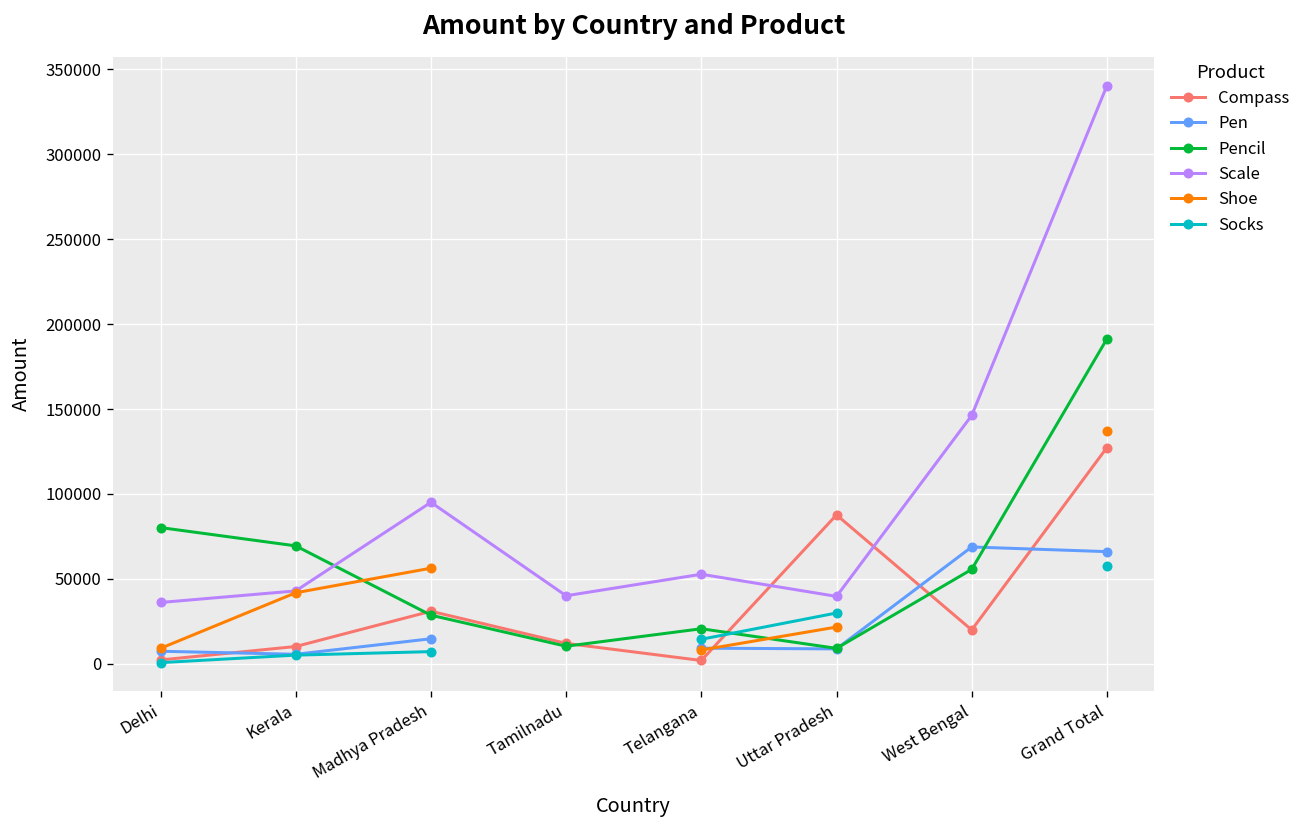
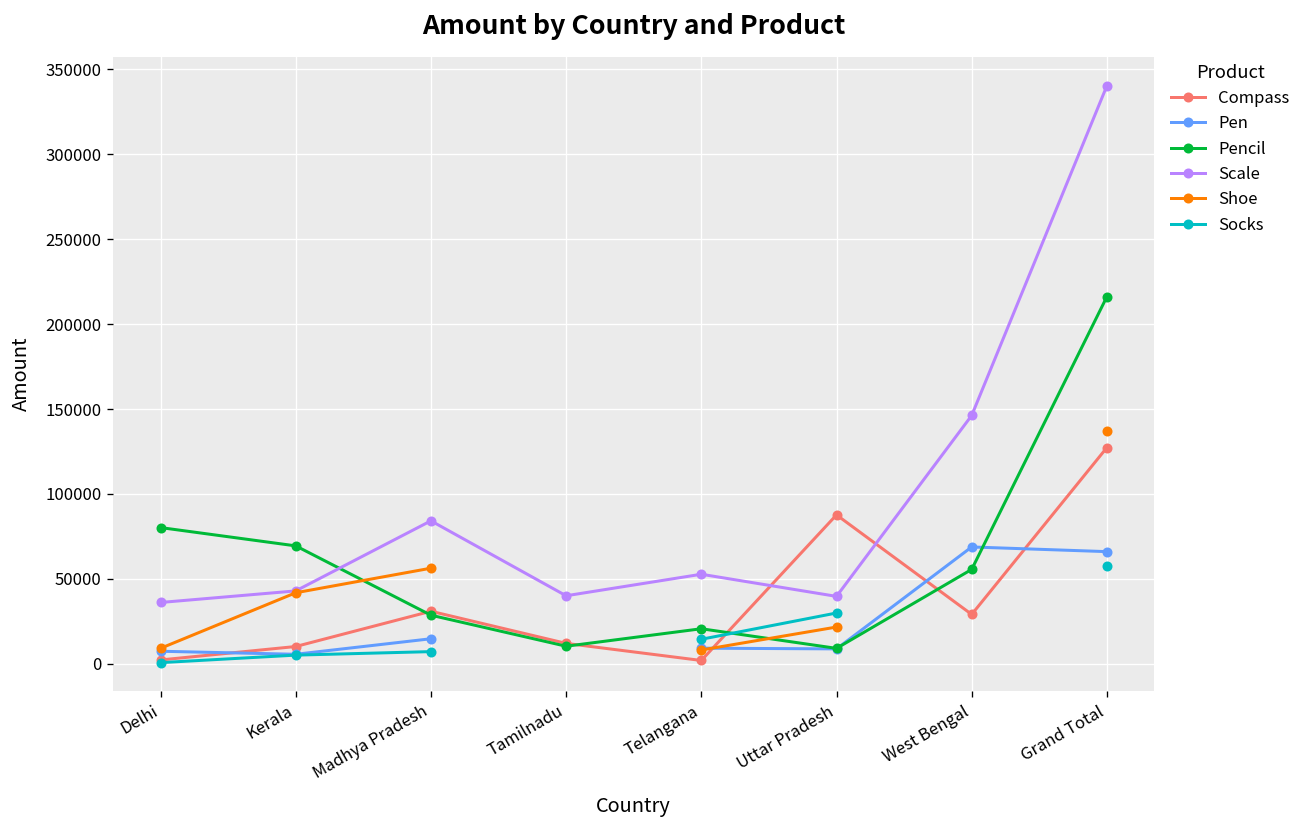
Scale, Madhya Pradesh: 95000 -> 84000
Compass, West Bengal: 20000 -> 29000
Pencil, Grand Total: 191000 -> 216000
